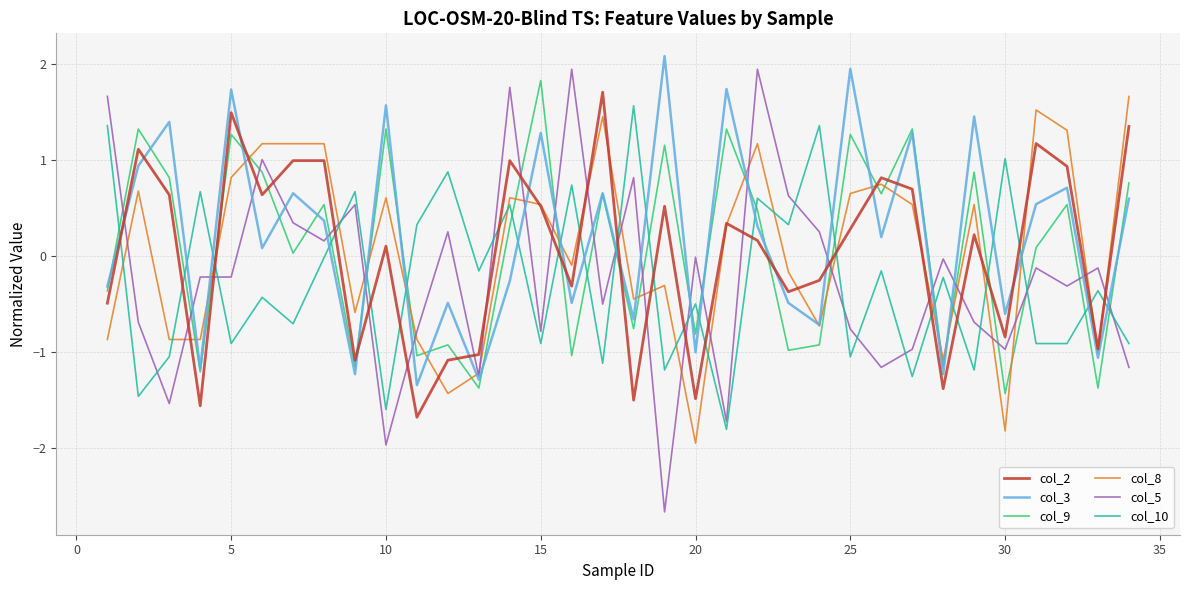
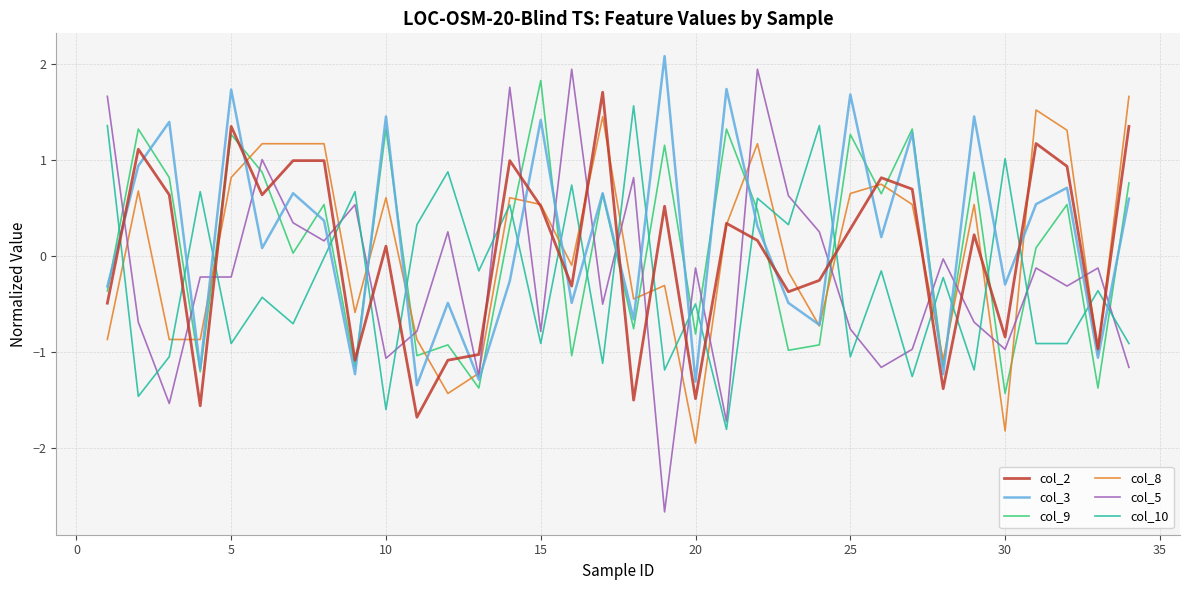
col_2, 5: 1.5 -> 1.4
col_3, 10: 1.6 -> 1.5
col_5, 10: -2.0 -> -1.1
col_3, 15: 1.3 -> 1.4
col_3, 20: -1.0 -> -1.3
col_5, 20: 0.0 -> -0.1
col_3, 25: 2.0 -> 1.7
col_3, 30: -0.6 -> -0.3
